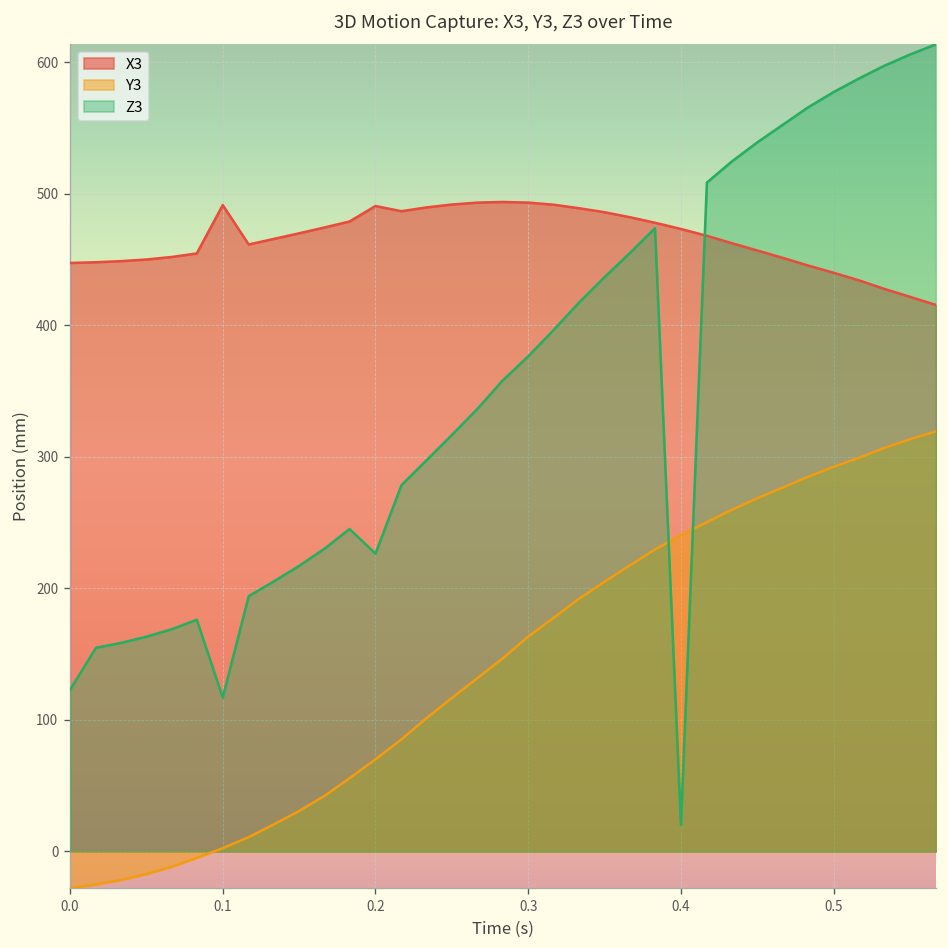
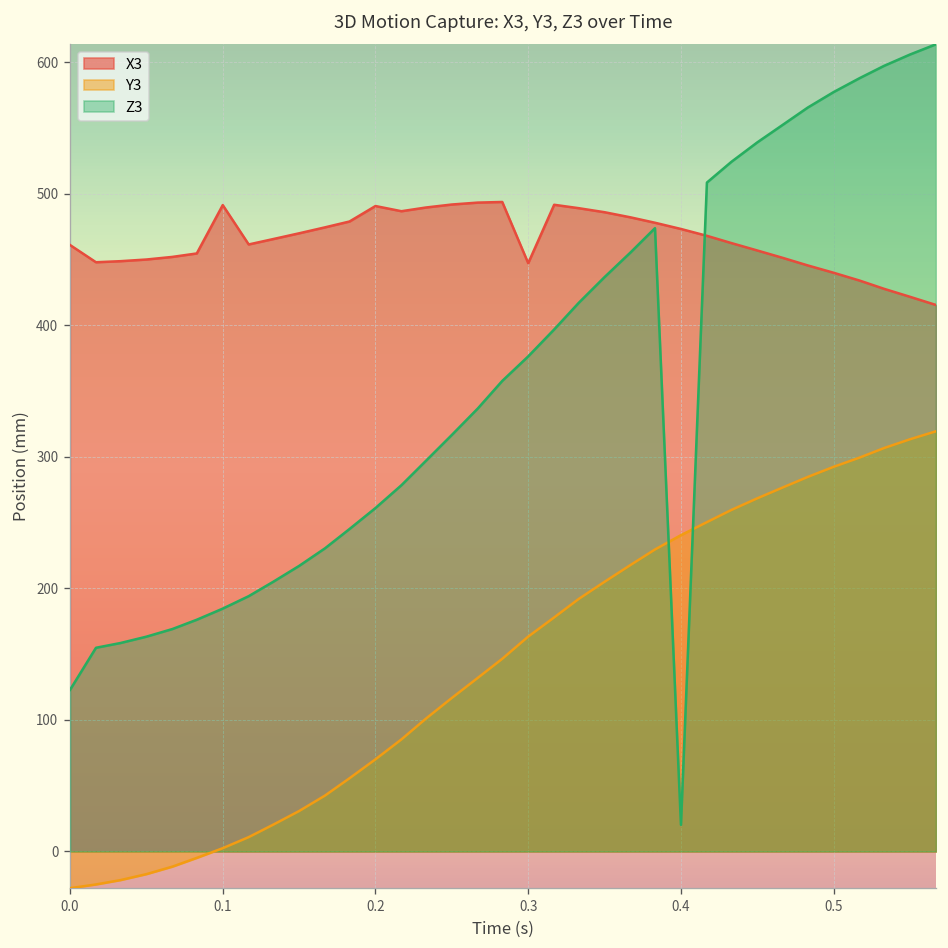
X3, 0.0: 447 -> 461
Z3, 0.1: 117 -> 185
Z3, 0.2: 226 -> 261
X3, 0.3: 493 -> 447
